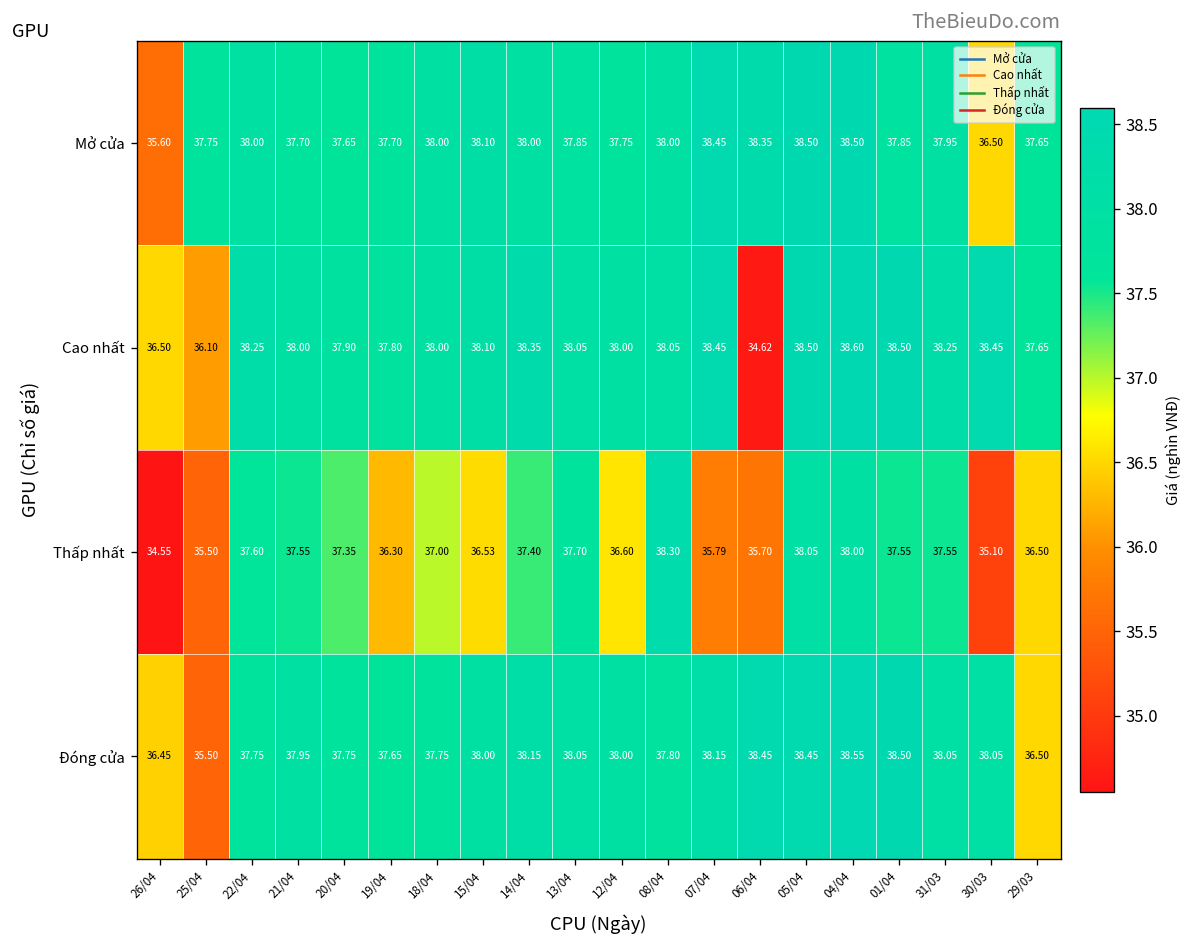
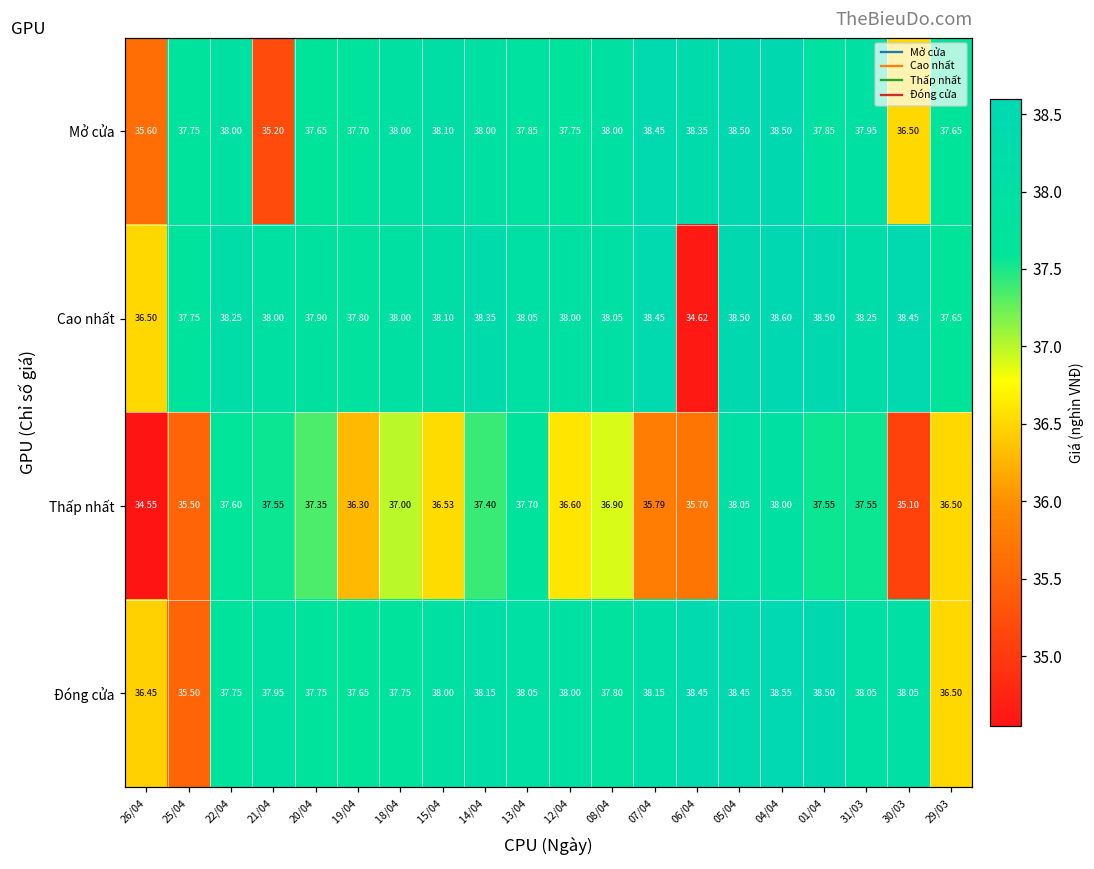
Mở cửa, 21/04: 37.70 -> 35.20
Cao nhất, 25/04: 36.10 -> 37.75
Thấp nhất, 08/04: 38.30 -> 36.90
